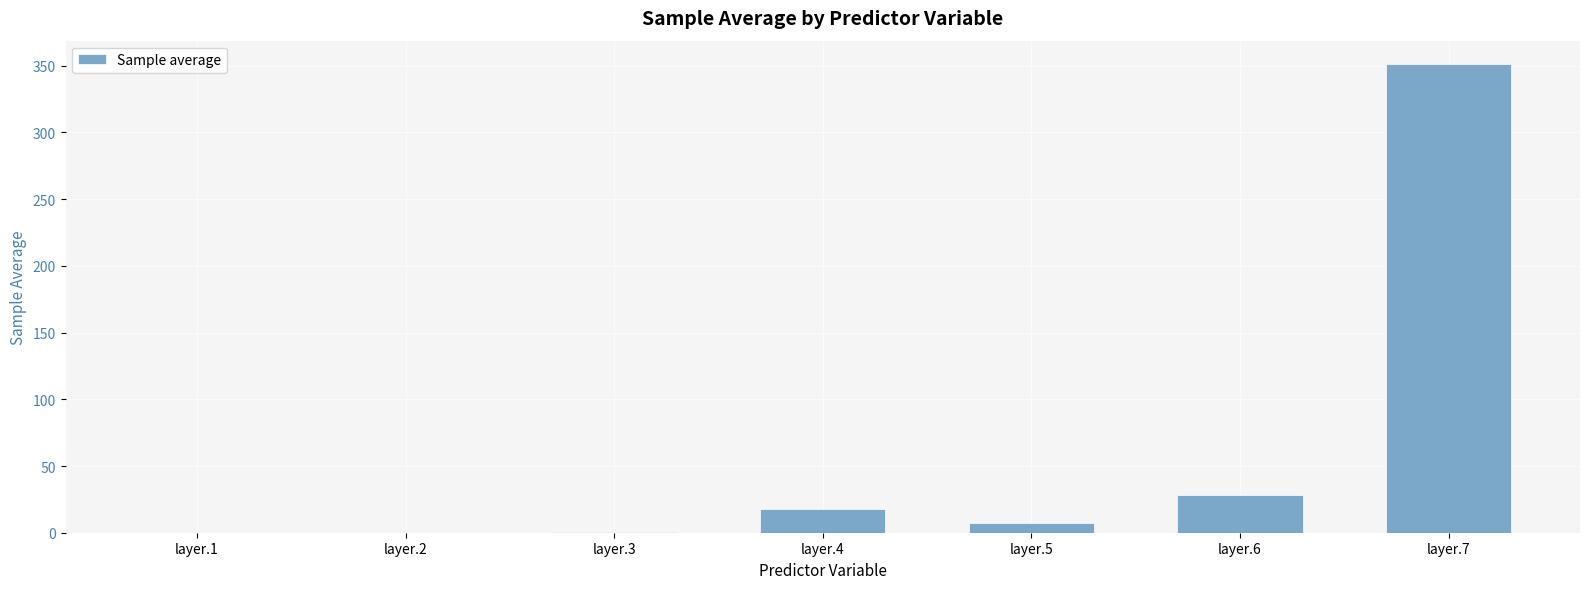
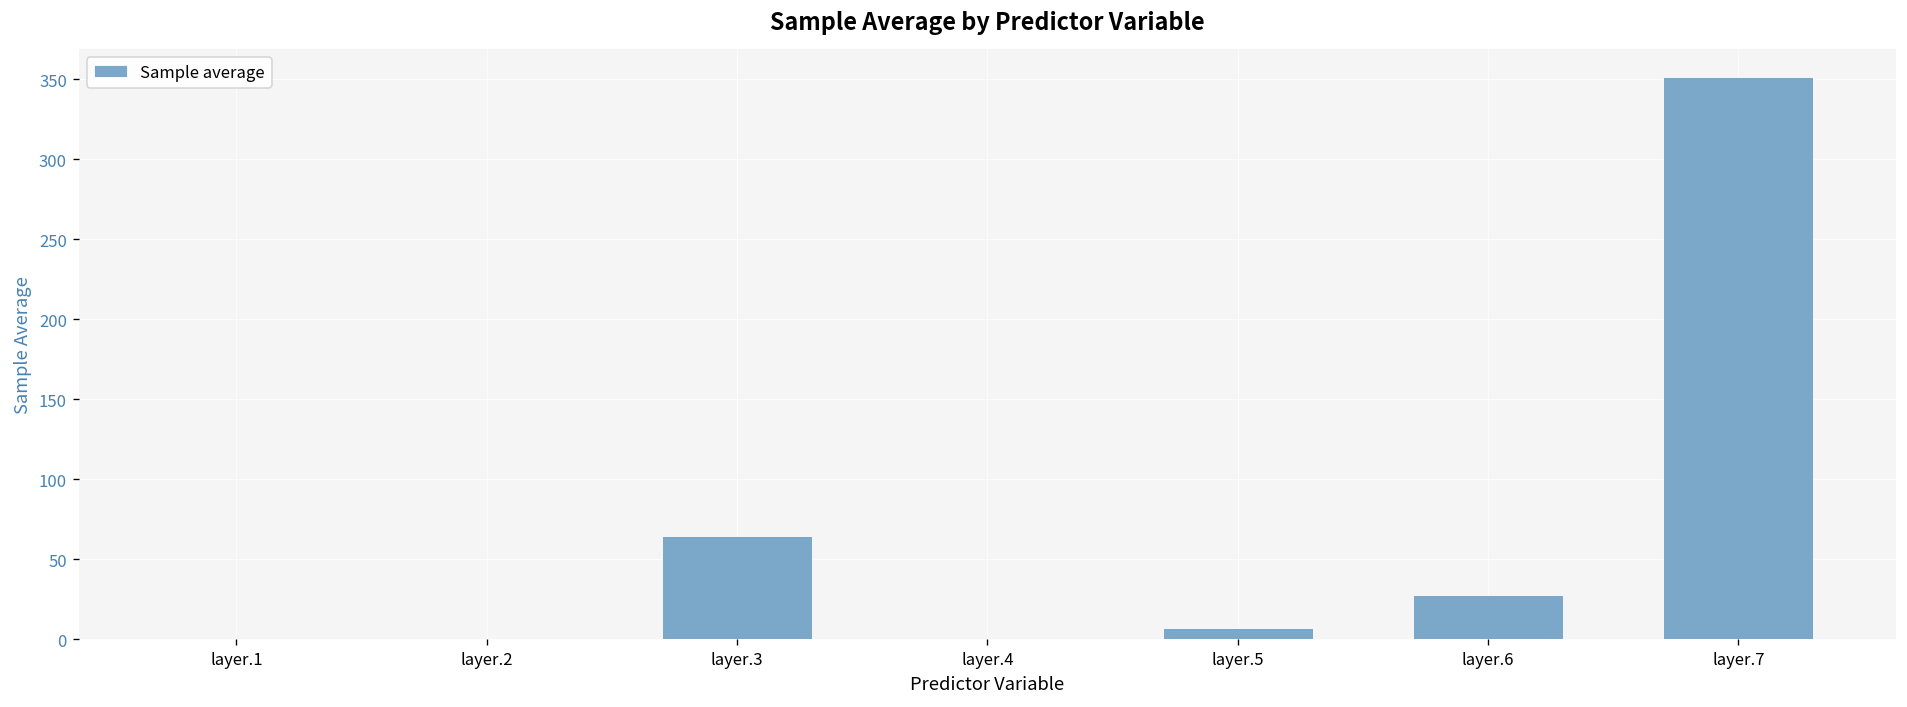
layer.3: 1 -> 64
layer.4: 17 -> 0
